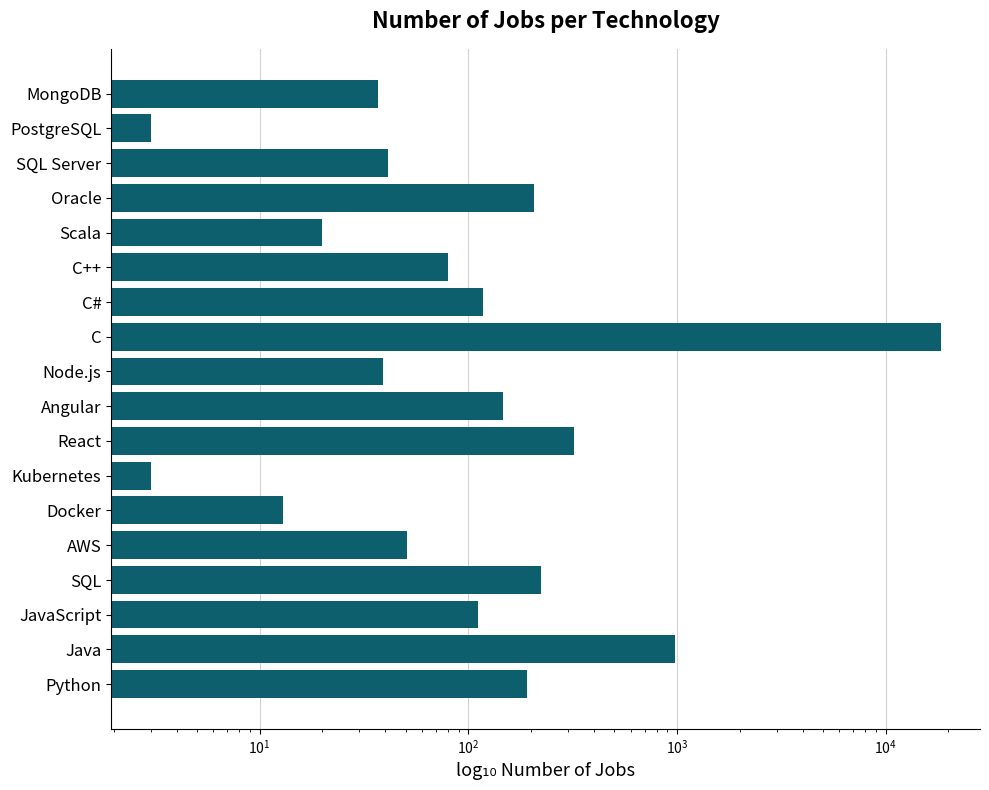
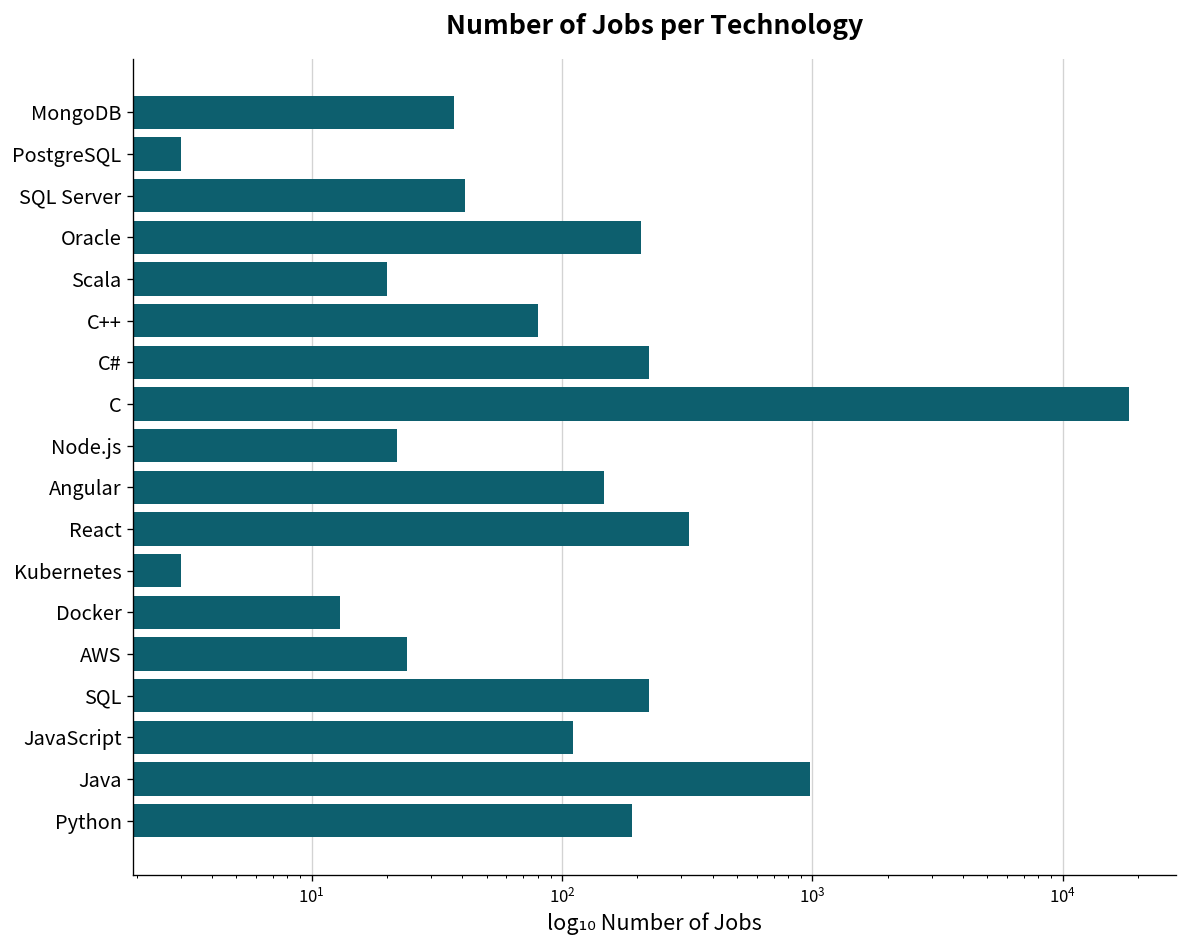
C#: 120 -> 220
Node.js: 39 -> 22
AWS: 51 -> 24
